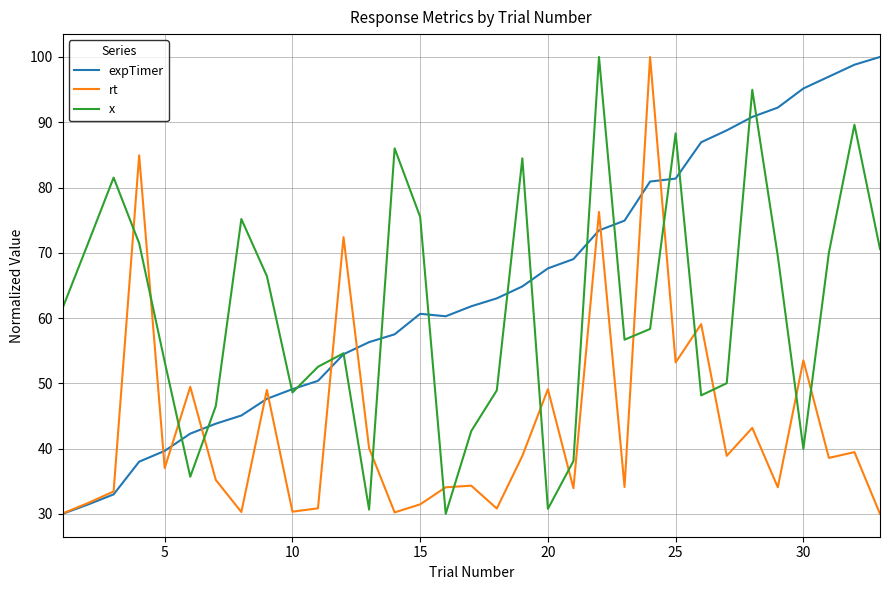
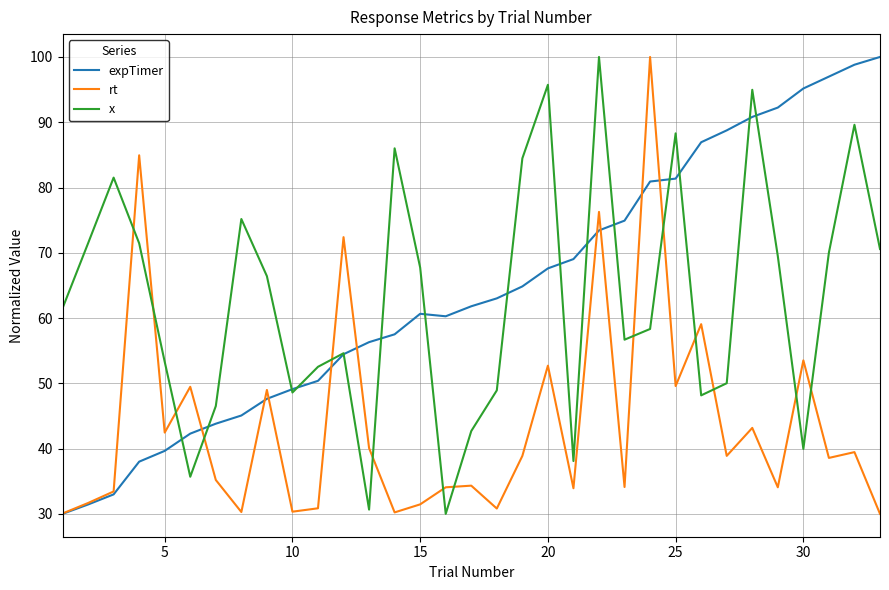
rt, 5: 37 -> 42
x, 15: 76 -> 68
rt, 20: 49 -> 53
x, 20: 31 -> 96
rt, 25: 53 -> 50
